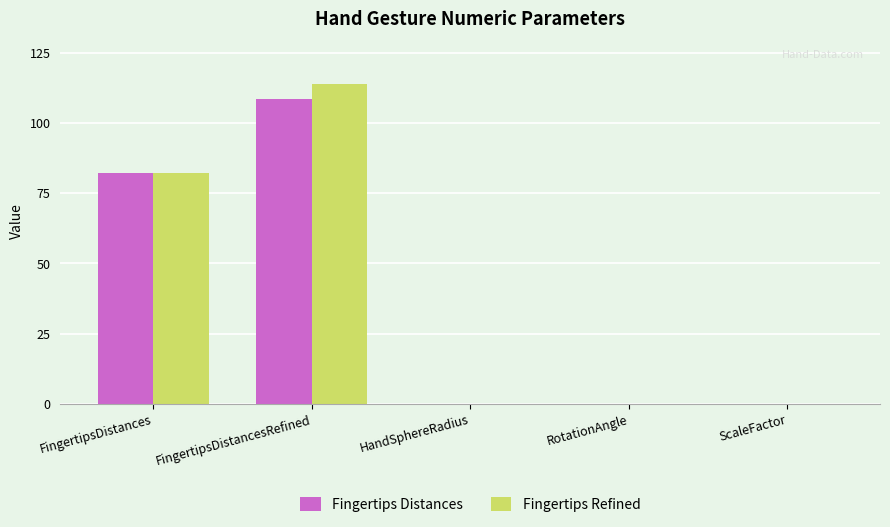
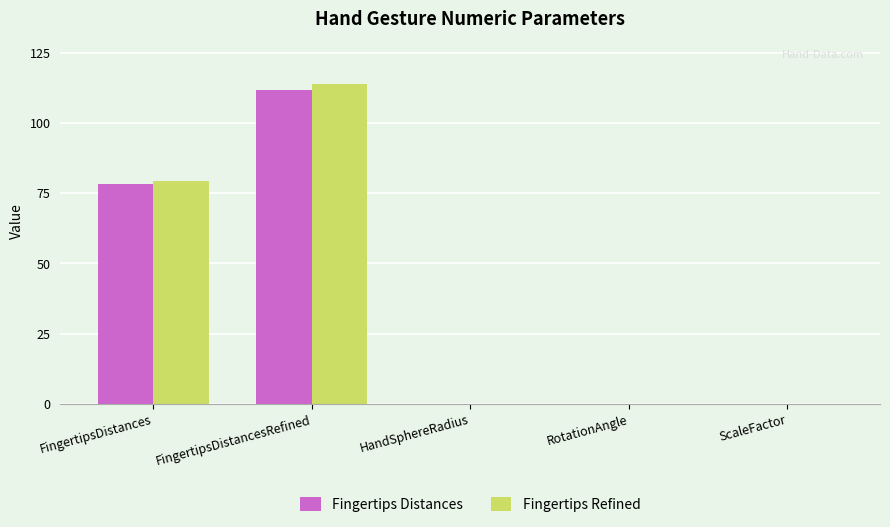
Fingertips Distances, FingertipsDistances: 82 -> 78
Fingertips Refined, FingertipsDistances: 82 -> 79
Fingertips Distances, FingertipsDistancesRefined: 109 -> 112
